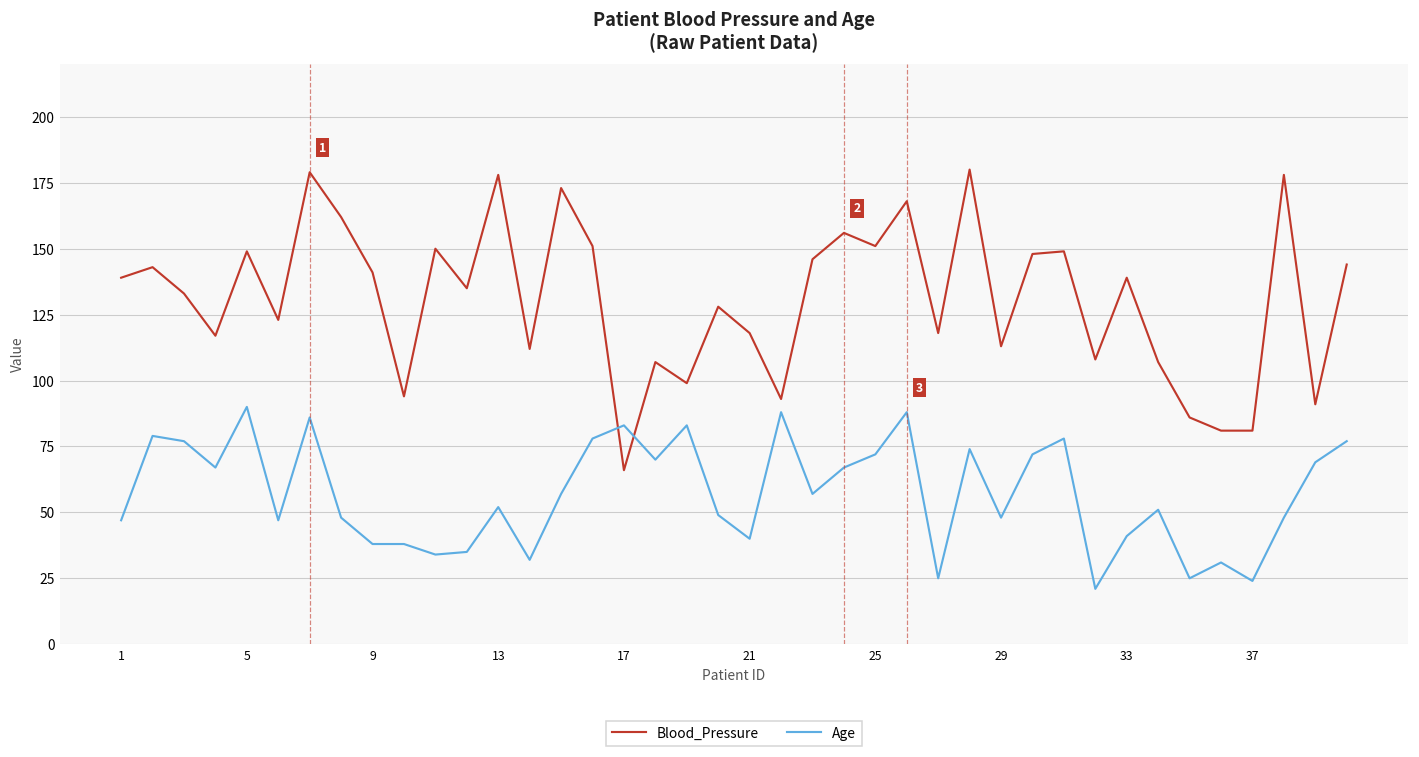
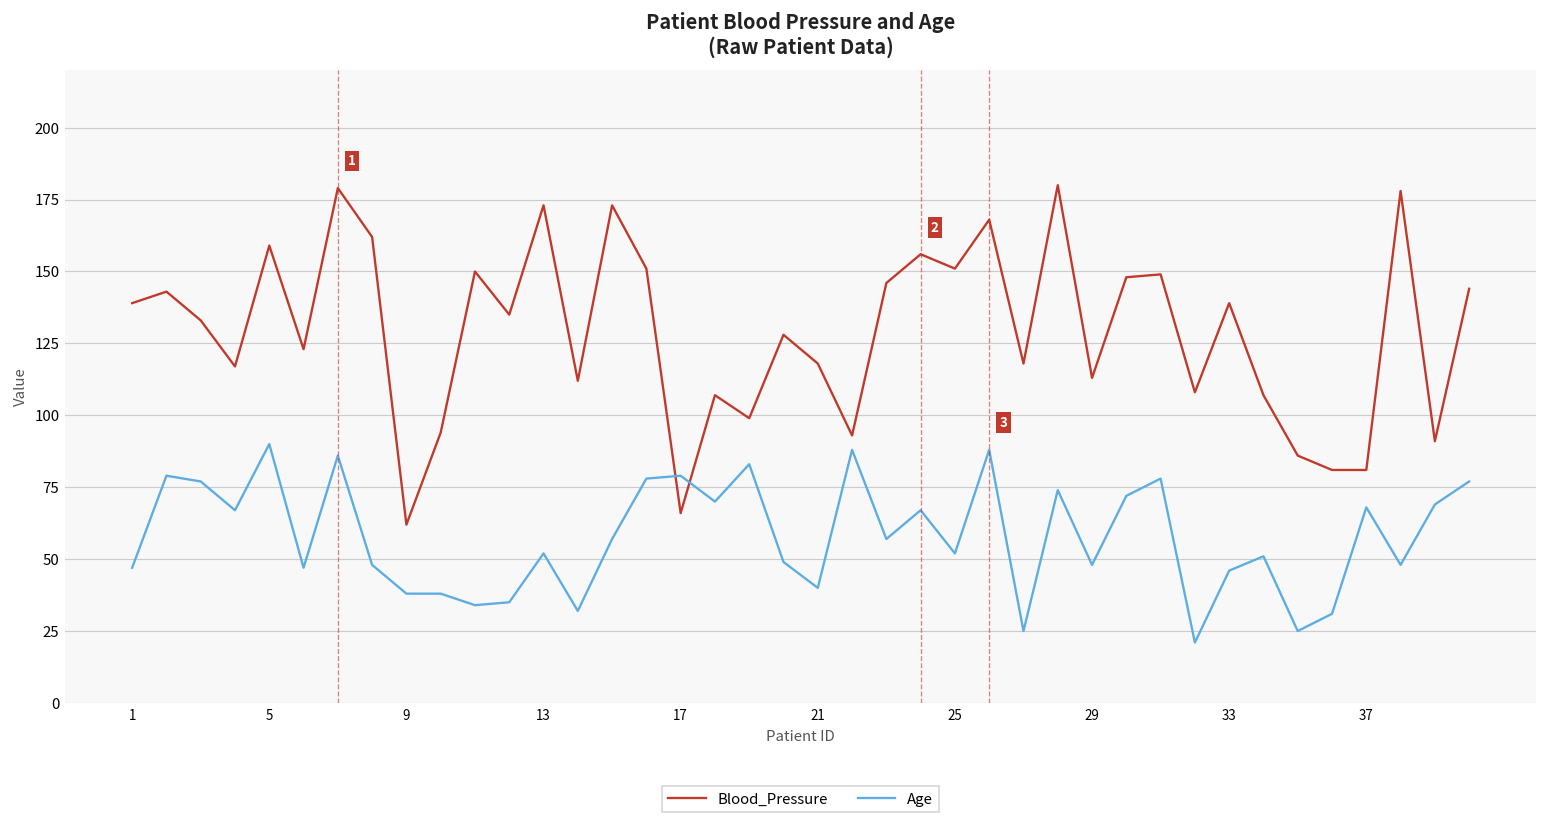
Blood_Pressure, 5: 149 -> 159
Blood_Pressure, 9: 141 -> 62
Blood_Pressure, 13: 178 -> 173
Age, 17: 83 -> 79
Age, 25: 72 -> 52
Age, 33: 41 -> 46
Age, 37: 24 -> 68
